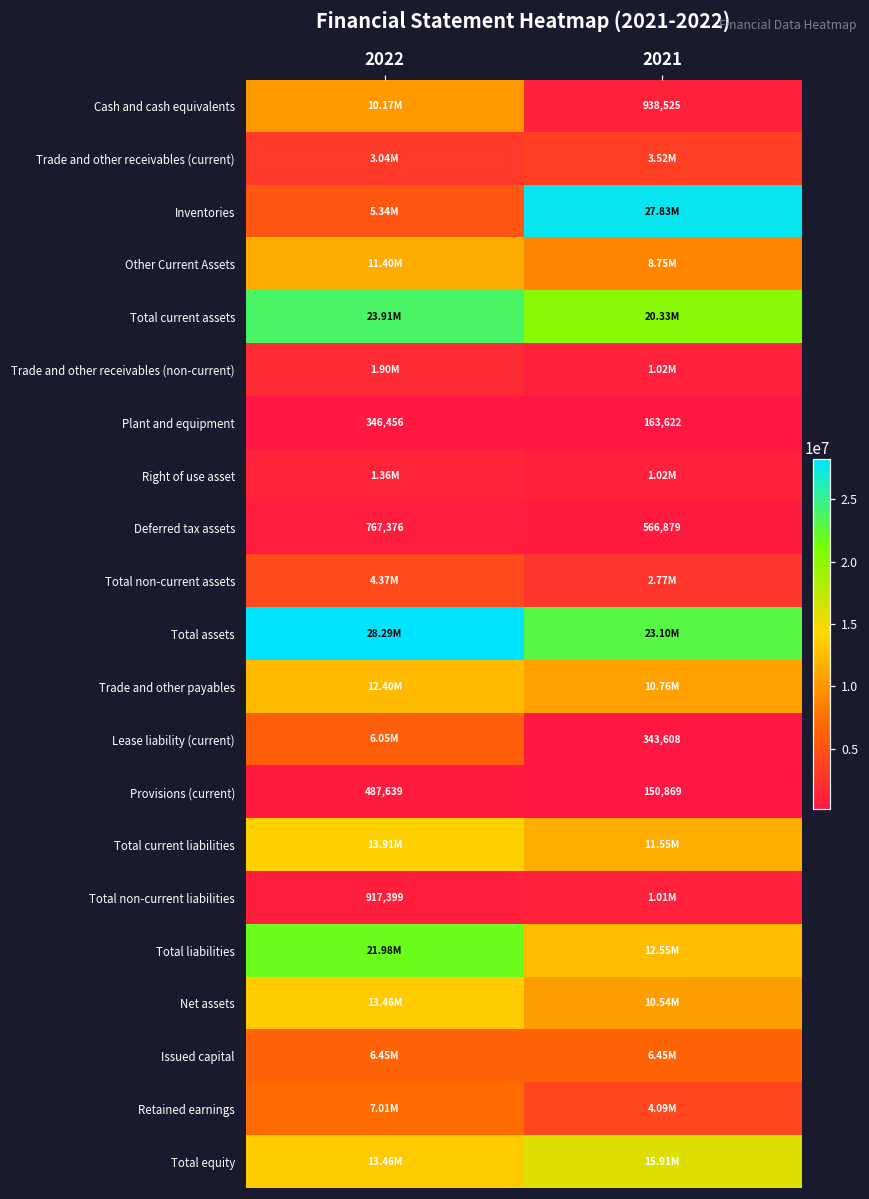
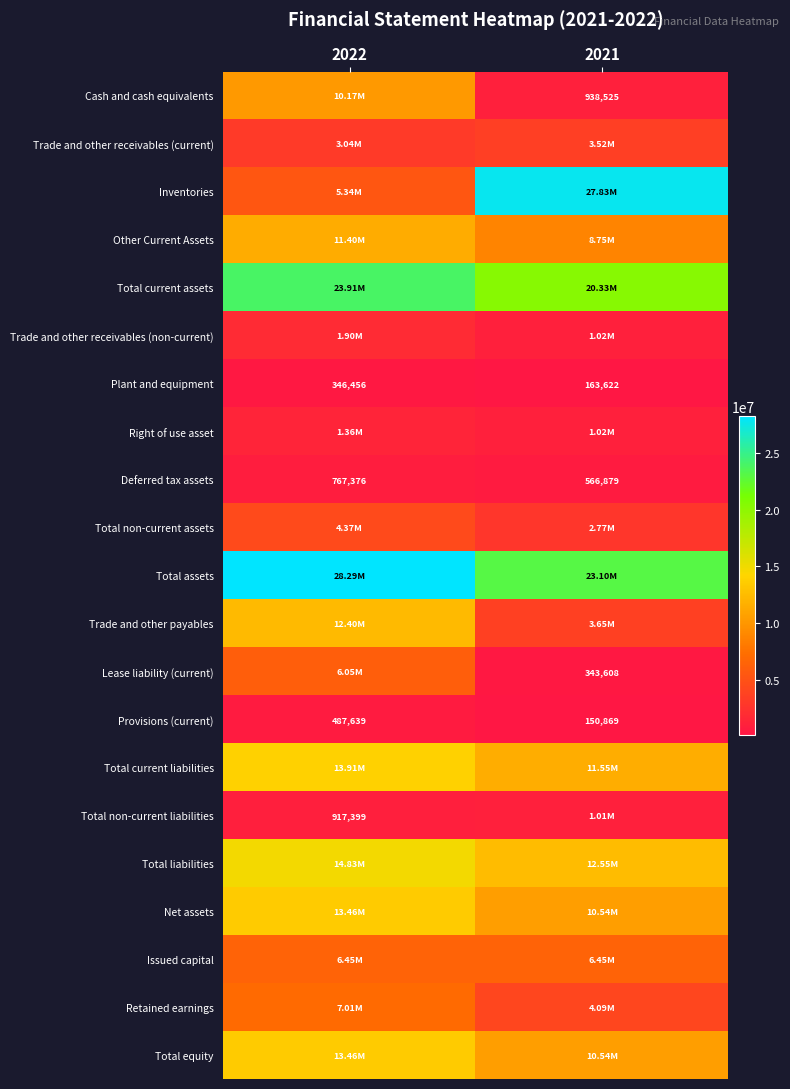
Trade and other payables, 2021: 10.76M -> 3.65M
Total liabilities, 2022: 21.98M -> 14.83M
Total equity, 2021: 15.91M -> 10.54M
